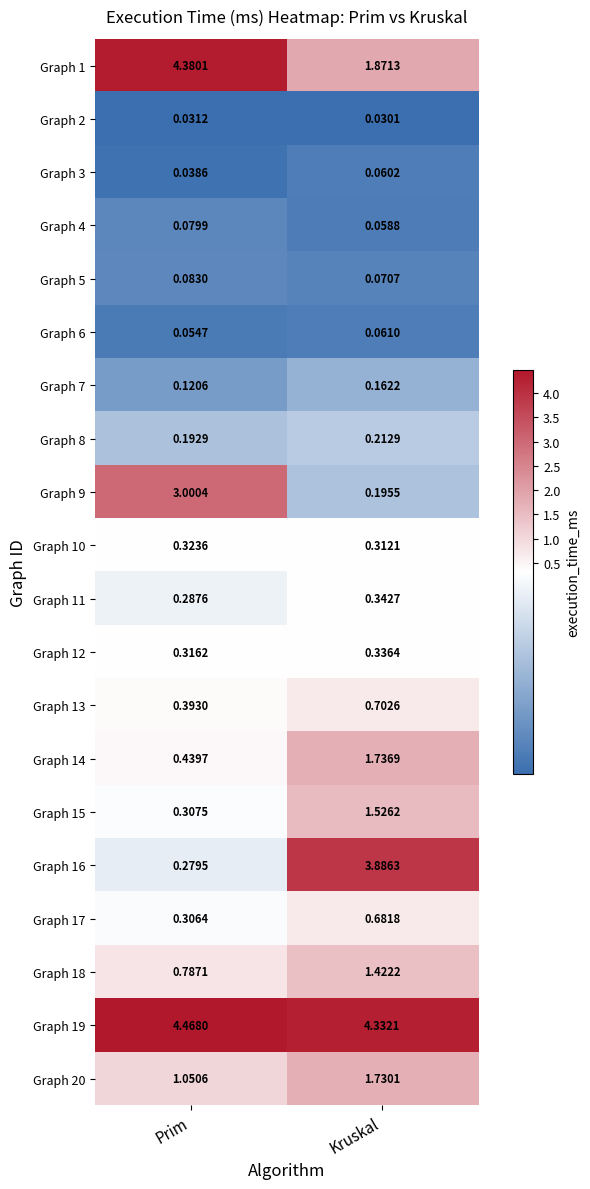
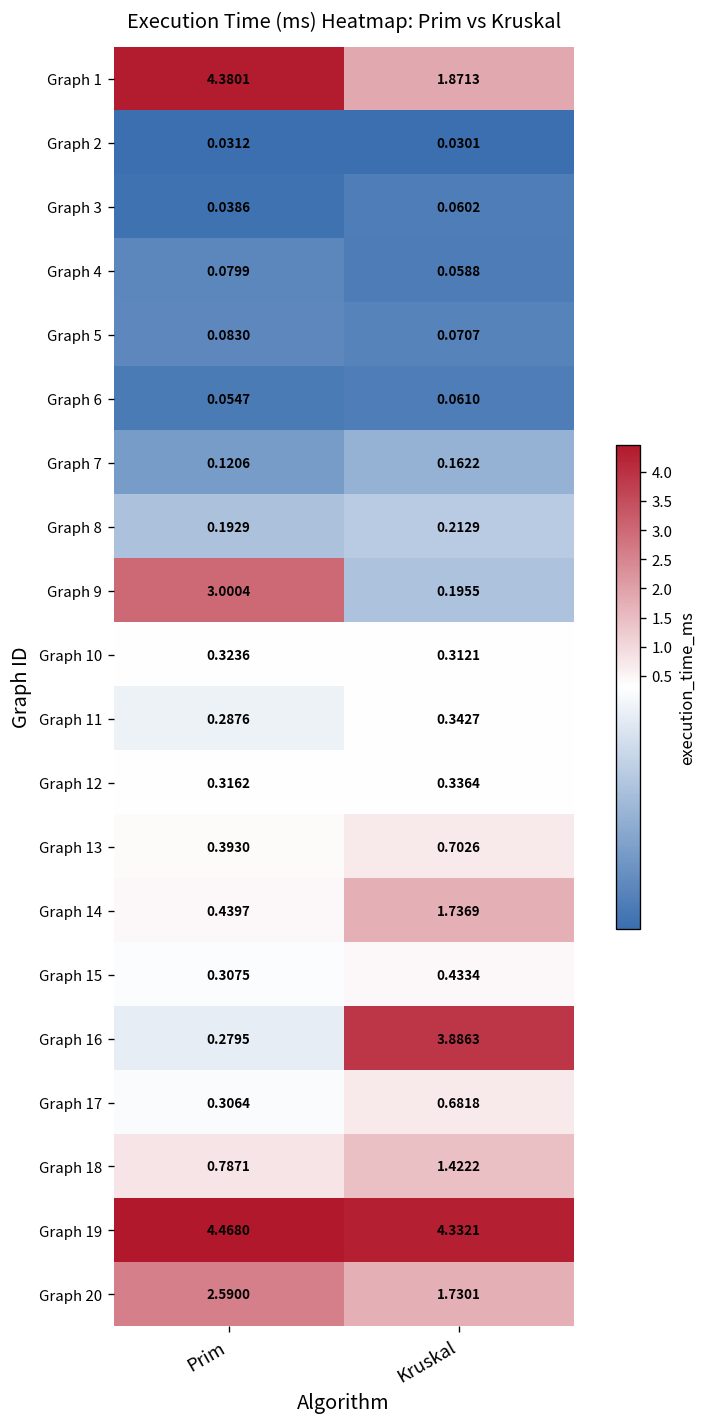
Graph 15, Kruskal: 1.5262 -> 0.4334
Graph 20, Prim: 1.0506 -> 2.5900
